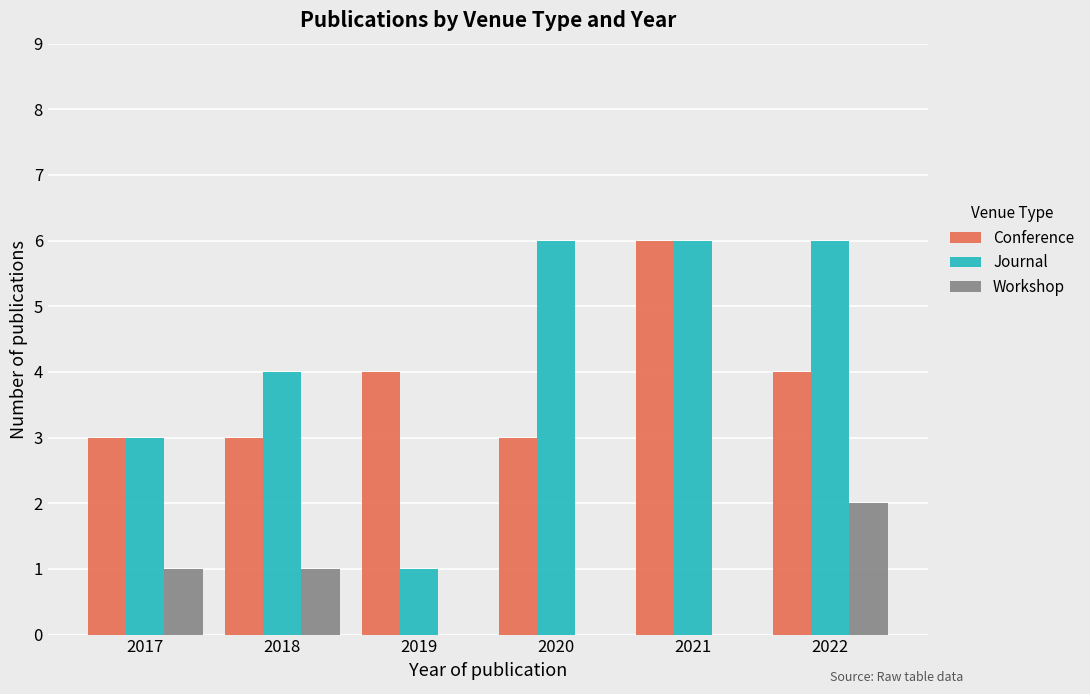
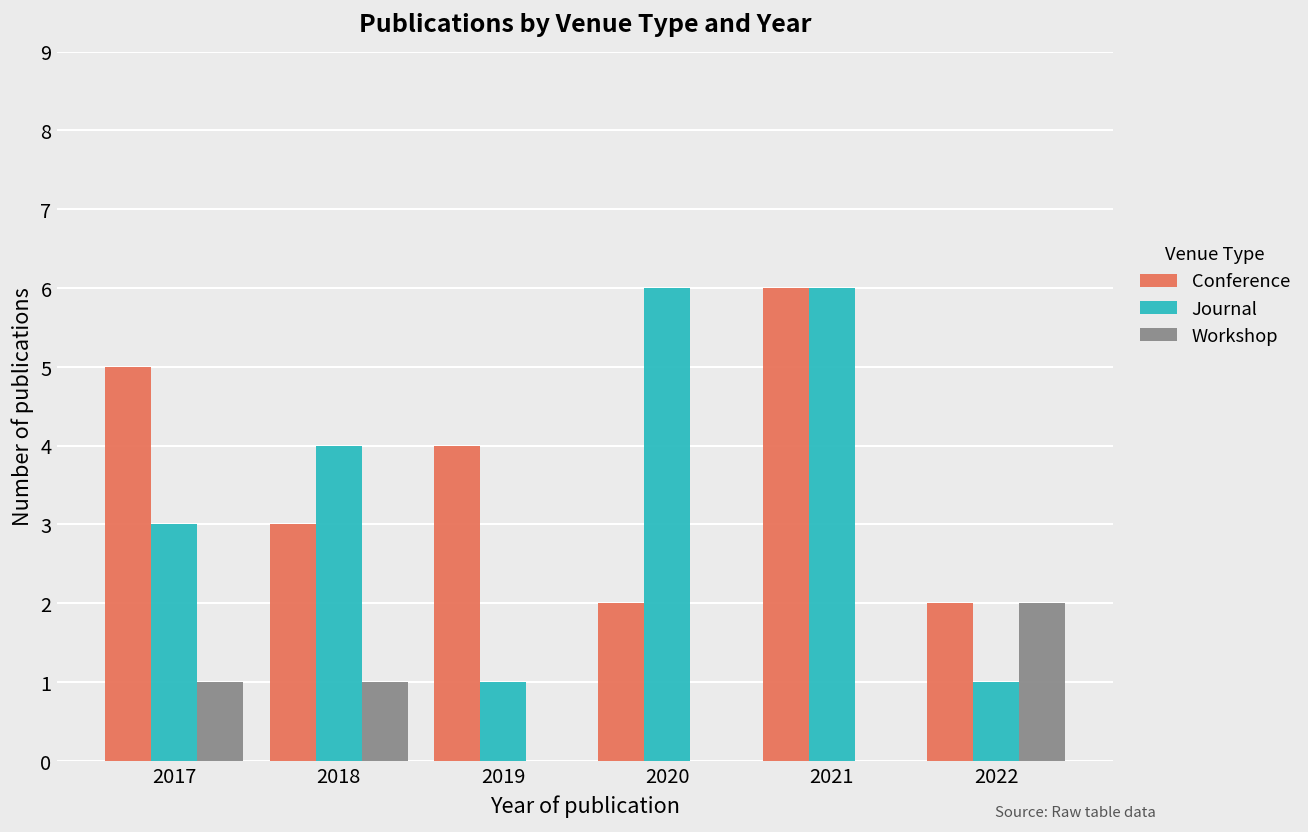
Conference, 2017: 3 -> 5
Conference, 2020: 3 -> 2
Conference, 2022: 4 -> 2
Journal, 2022: 6 -> 1
